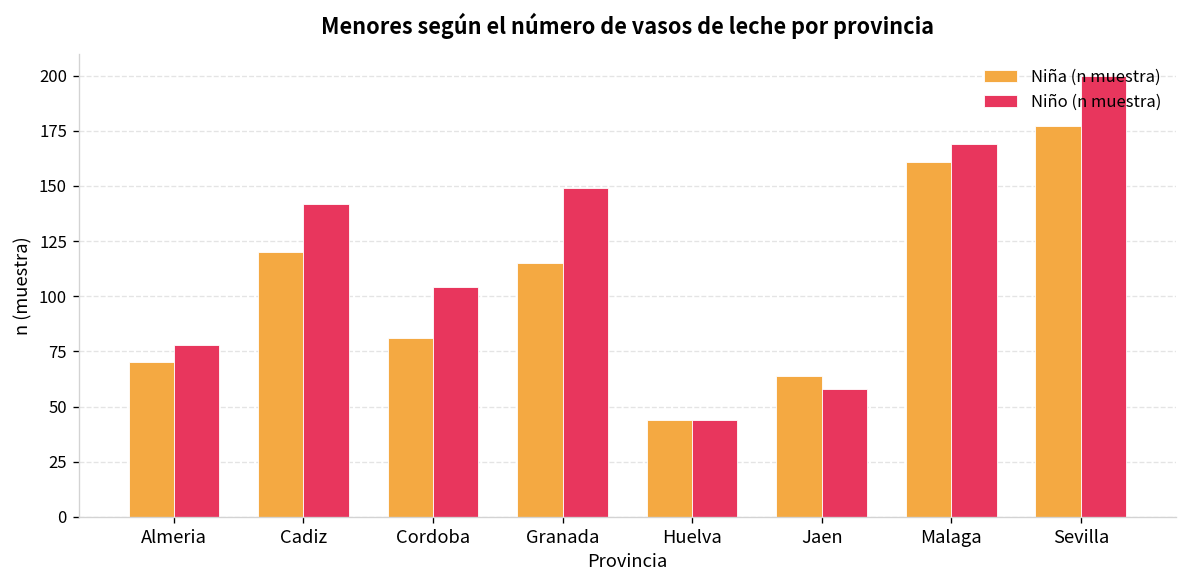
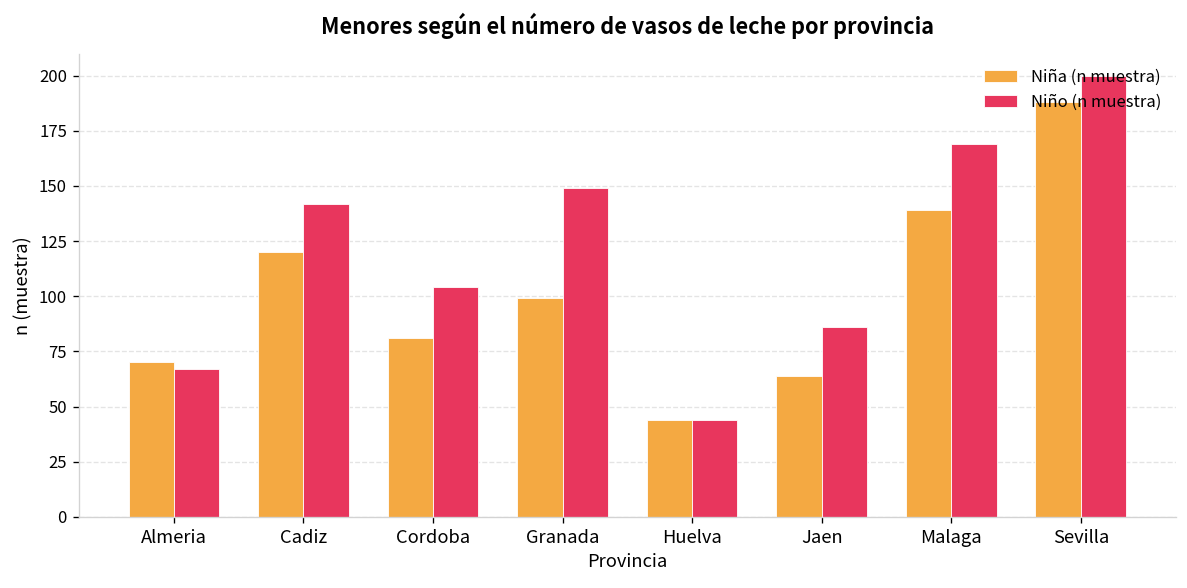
Niño (n muestra), Almeria: 78 -> 67
Niña (n muestra), Granada: 115 -> 99
Niño (n muestra), Jaen: 58 -> 86
Niña (n muestra), Malaga: 161 -> 139
Niña (n muestra), Sevilla: 177 -> 188
